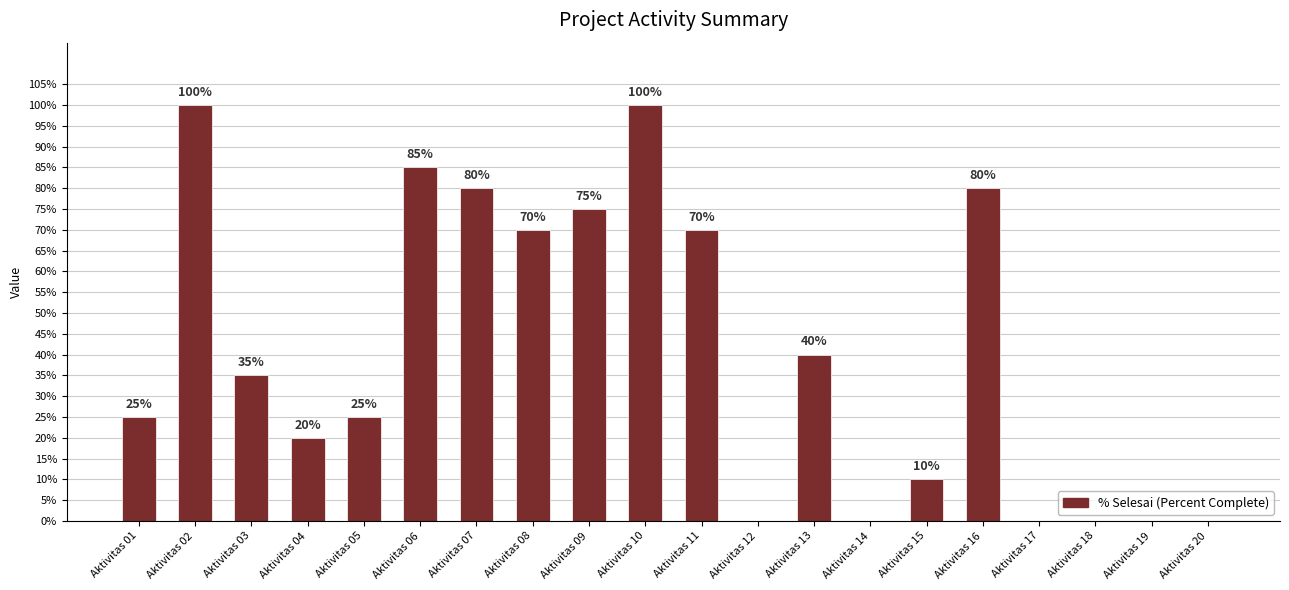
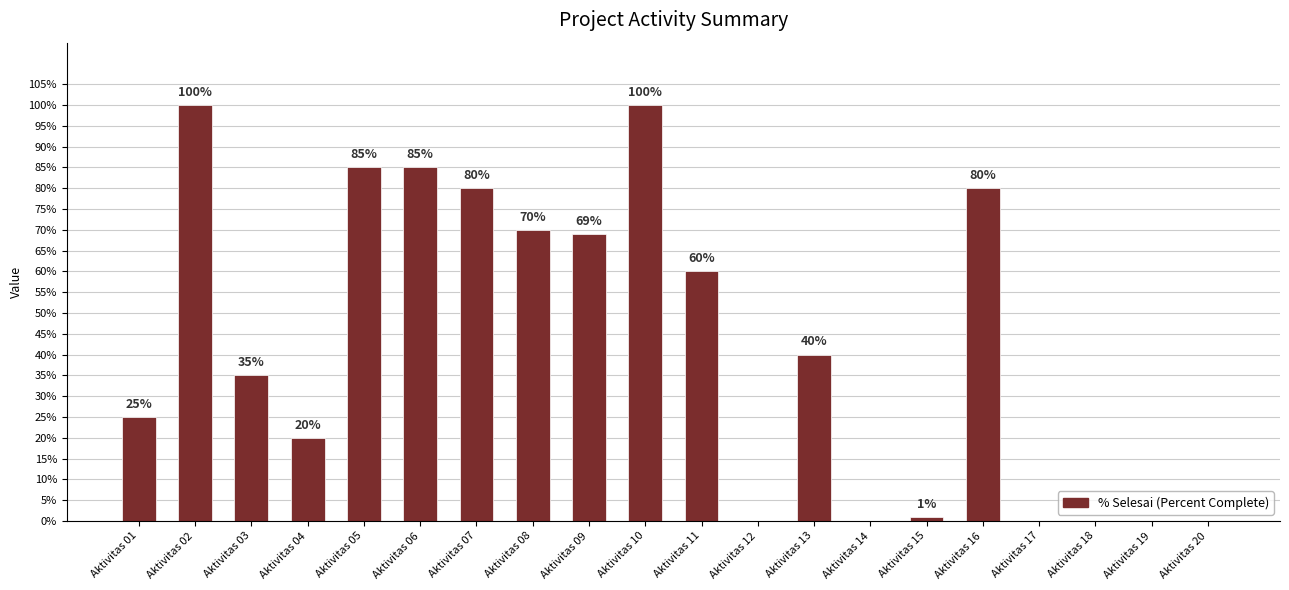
Aktivitas 05: 25% -> 85%
Aktivitas 09: 75% -> 69%
Aktivitas 11: 70% -> 60%
Aktivitas 15: 10% -> 1%
